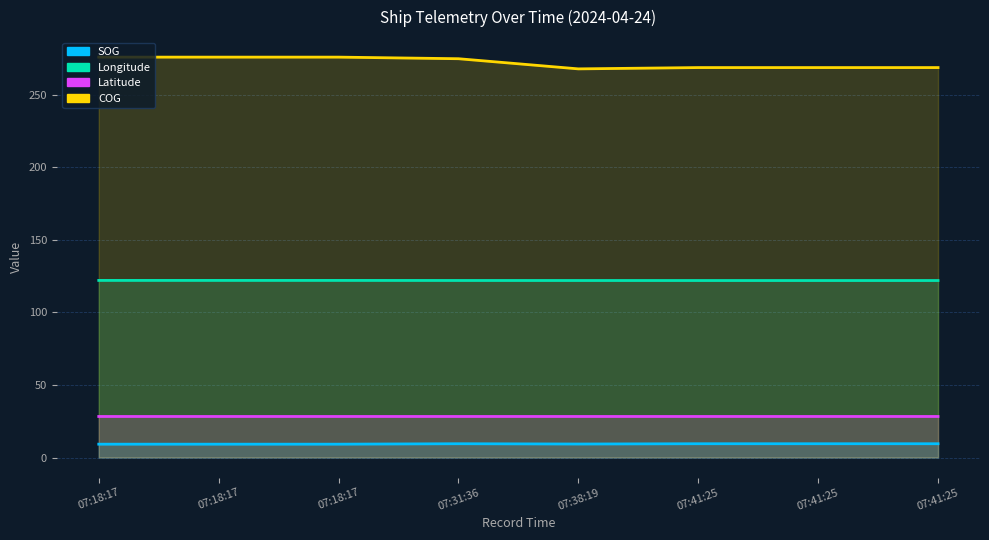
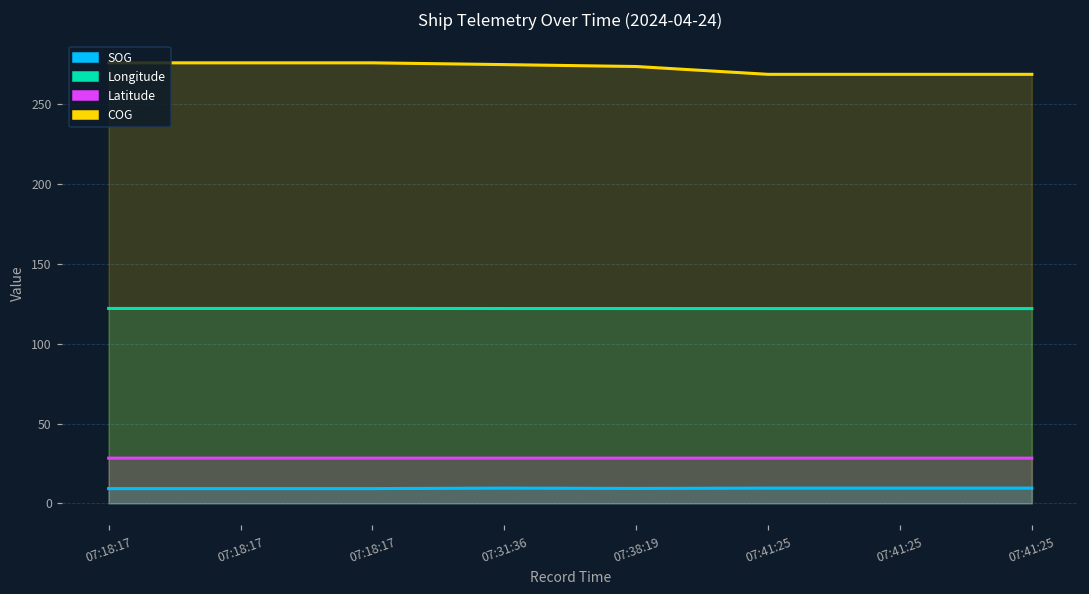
COG, 07:38:19: 268 -> 274
